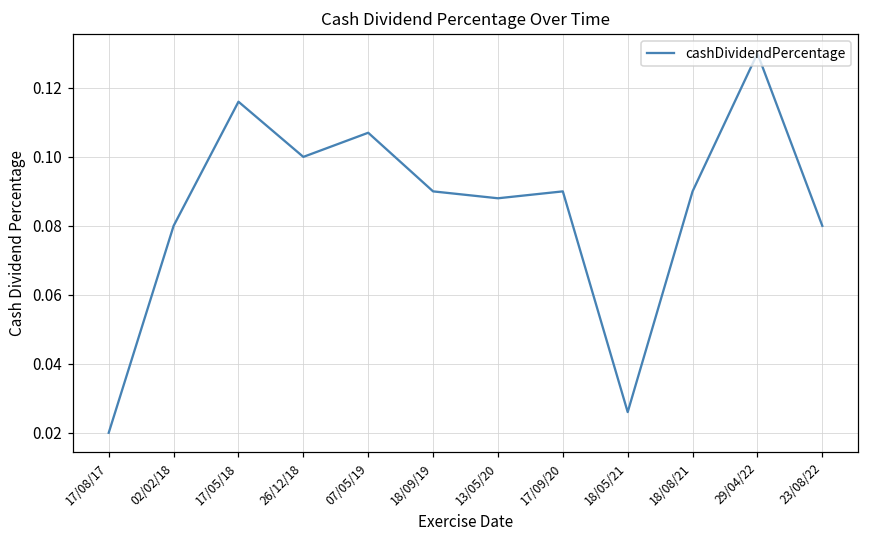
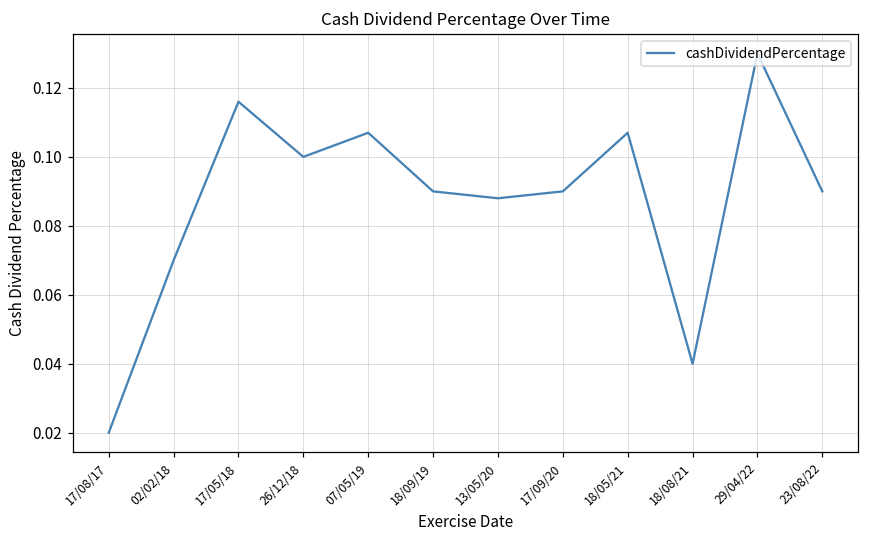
02/02/18: 0.08 -> 0.07
18/05/21: 0.026 -> 0.107
18/08/21: 0.09 -> 0.04
23/08/22: 0.08 -> 0.09
